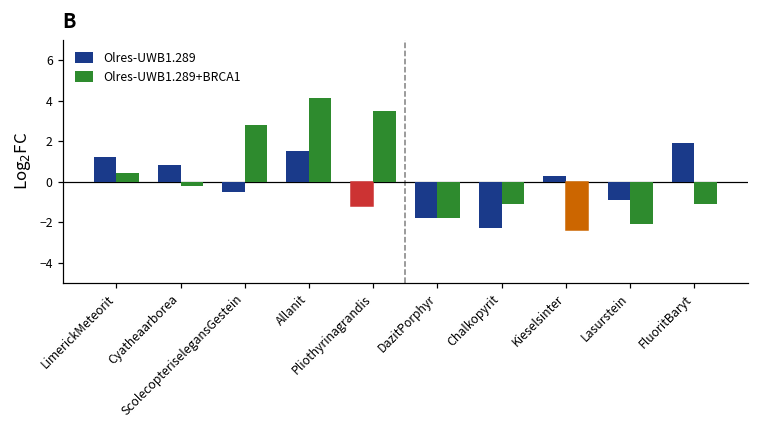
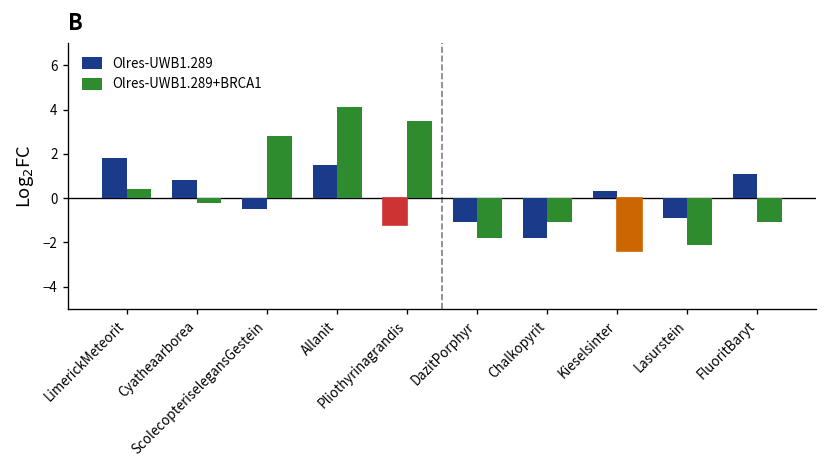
Olres-UWB1.289, LimerickMeteorit: 1.2 -> 1.8
Olres-UWB1.289, DazitPorphyr: -1.8 -> -1.1
Olres-UWB1.289, Chalkopyrit: -2.3 -> -1.8
Olres-UWB1.289, FluoritBaryt: 1.9 -> 1.1
